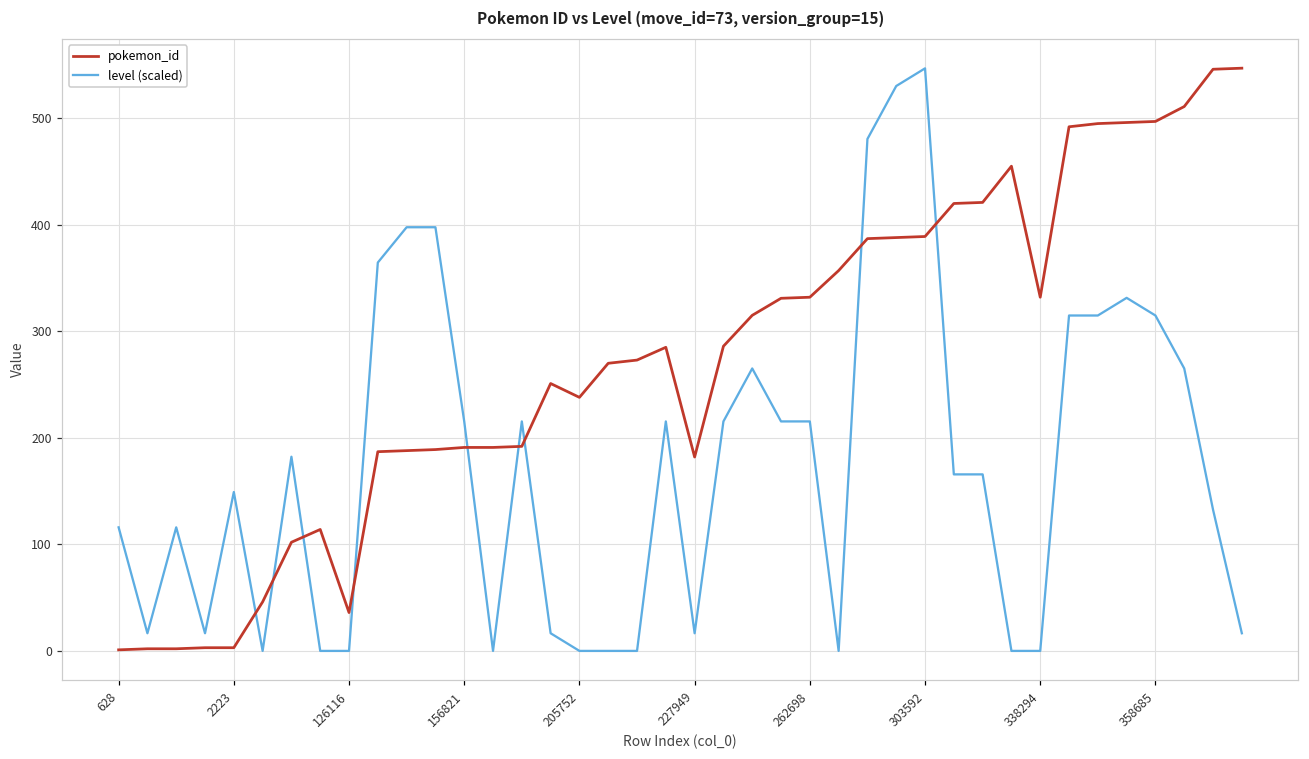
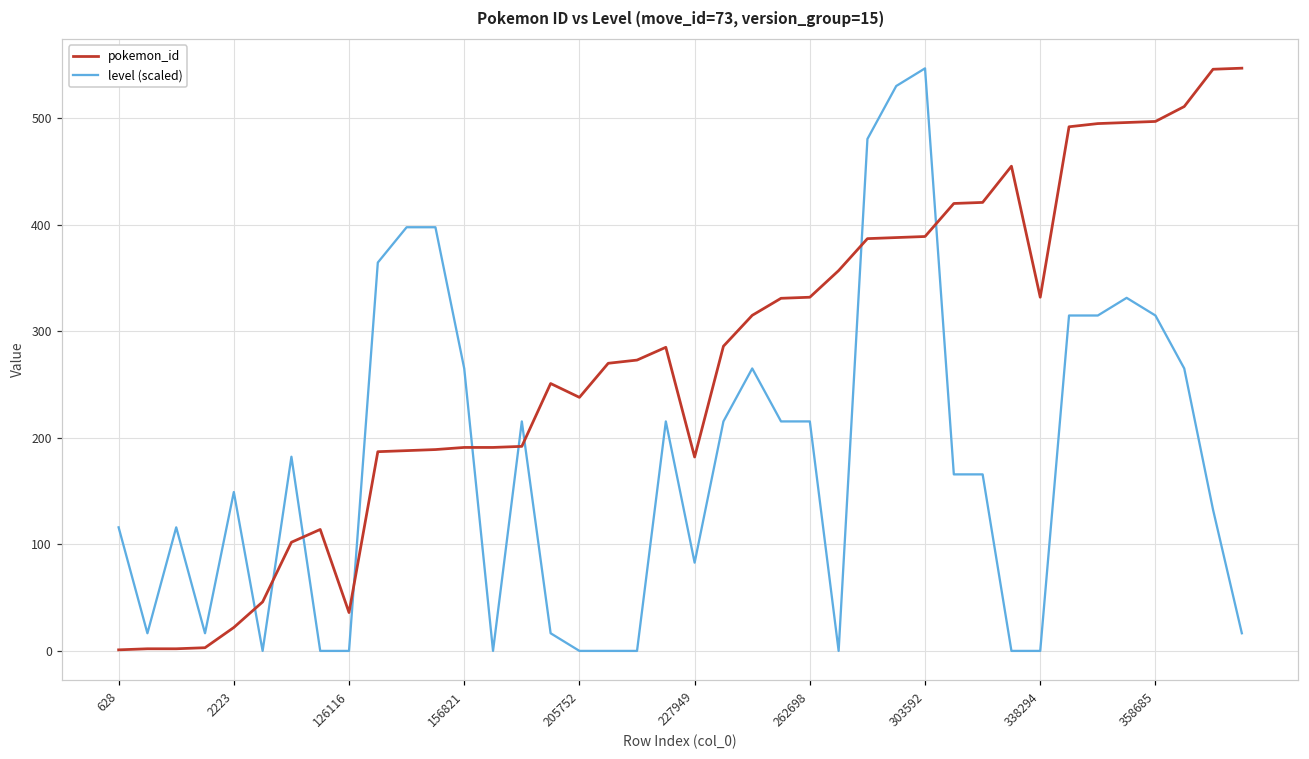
pokemon_id, 2223: 0 -> 20
level (scaled), 156821: 220 -> 270
level (scaled), 227949: 20 -> 80
